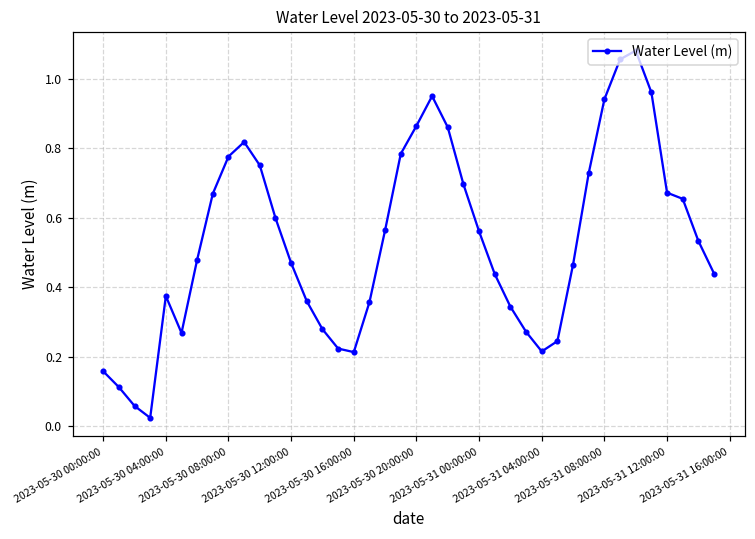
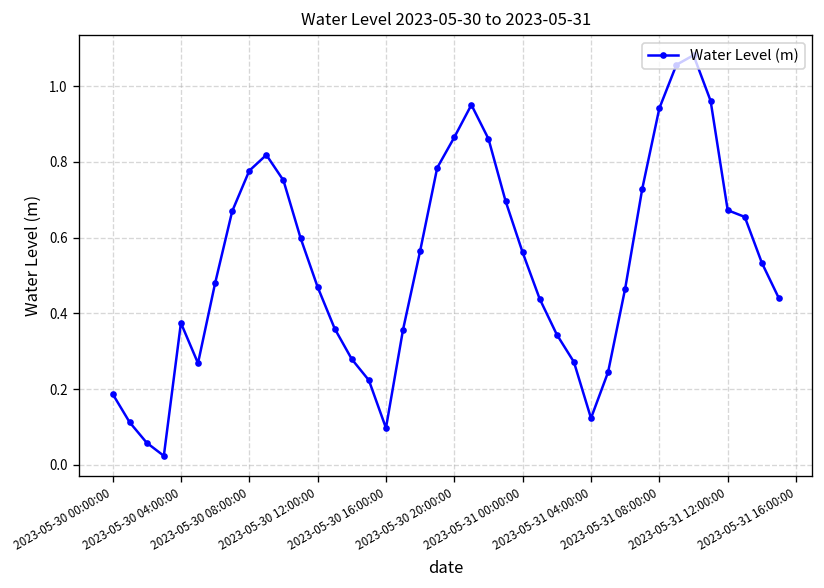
2023-05-30 00:00:00: 0.16 -> 0.19
2023-05-30 16:00:00: 0.21 -> 0.10
2023-05-31 04:00:00: 0.21 -> 0.12
